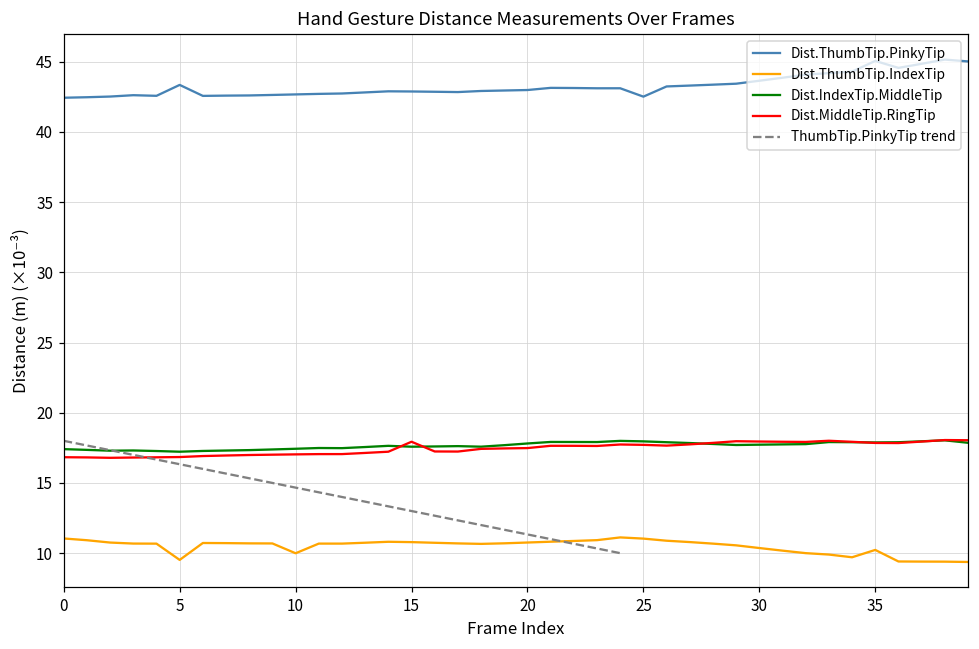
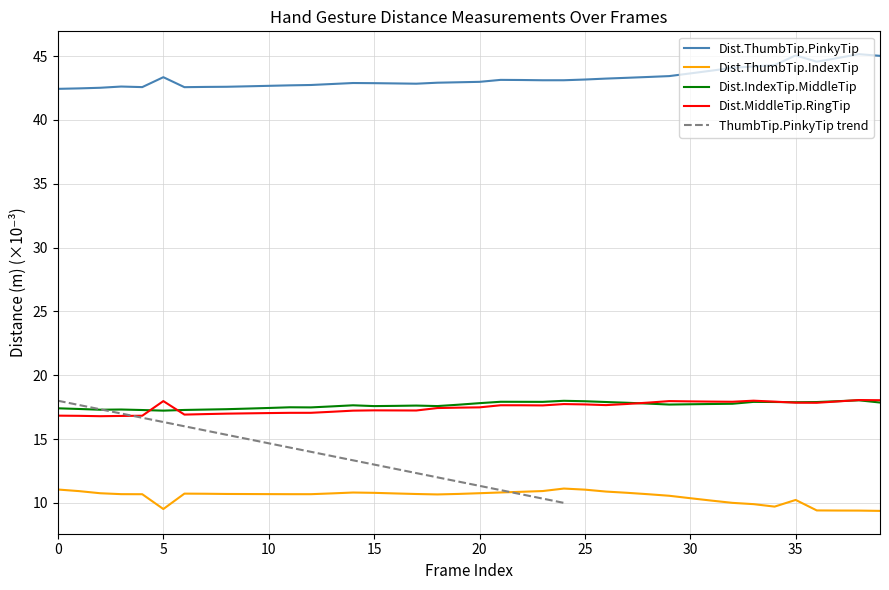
Dist.MiddleTip.RingTip, 5: 16.8 -> 18.0
Dist.ThumbTip.IndexTip, 10: 10.0 -> 10.7
Dist.MiddleTip.RingTip, 15: 17.9 -> 17.2
Dist.ThumbTip.PinkyTip, 25: 42.5 -> 43.2
